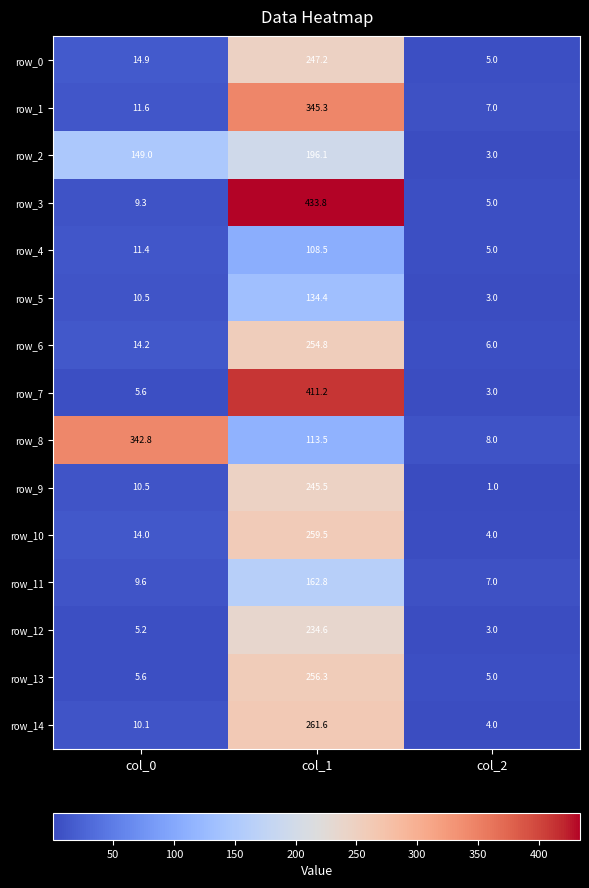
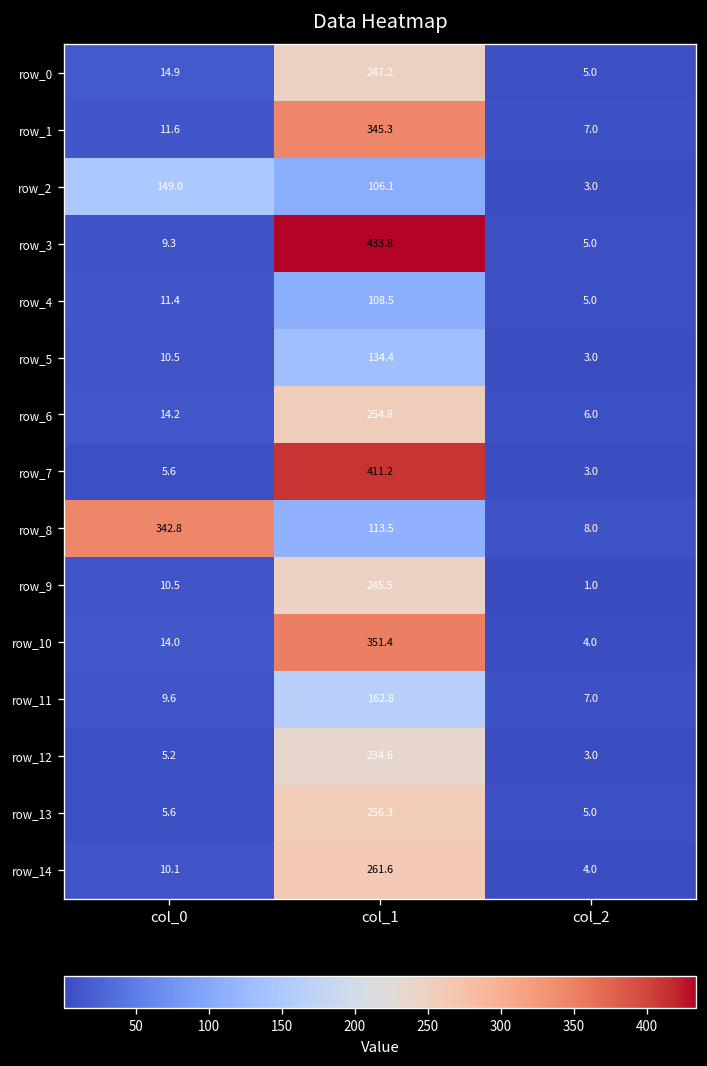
row_2, col_1: 196.1 -> 106.1
row_10, col_1: 259.5 -> 351.4
